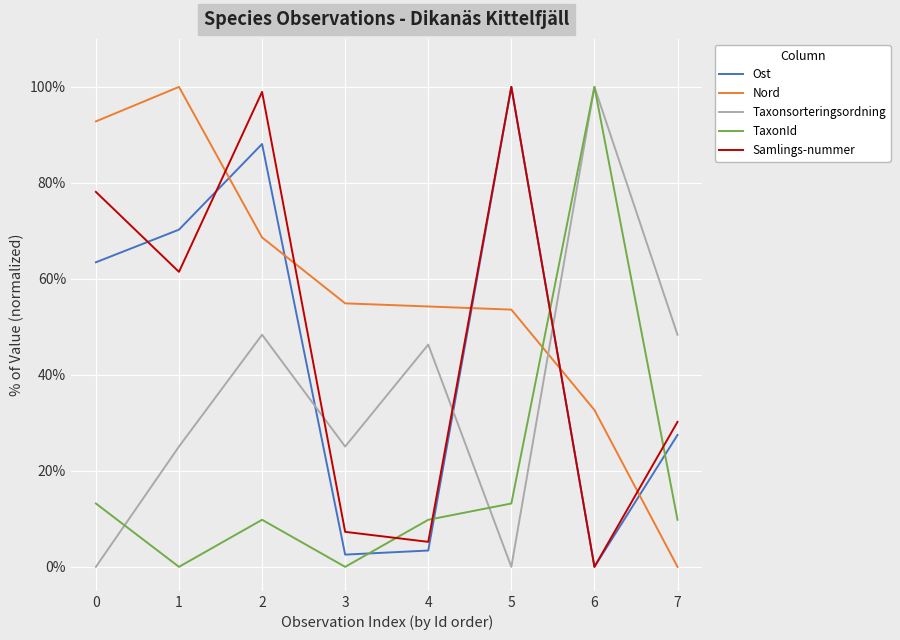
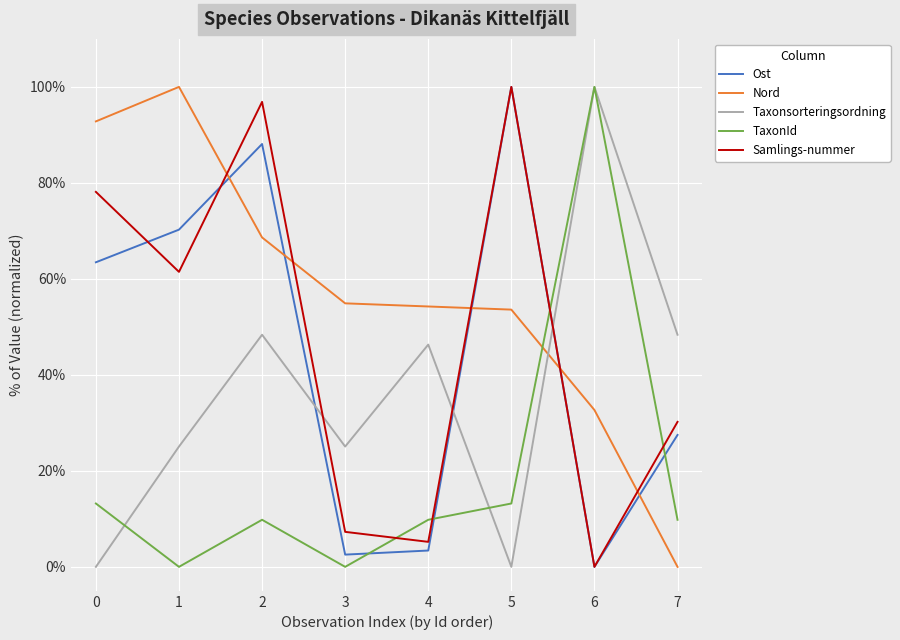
Samlings-nummer, 2: 99% -> 97%
